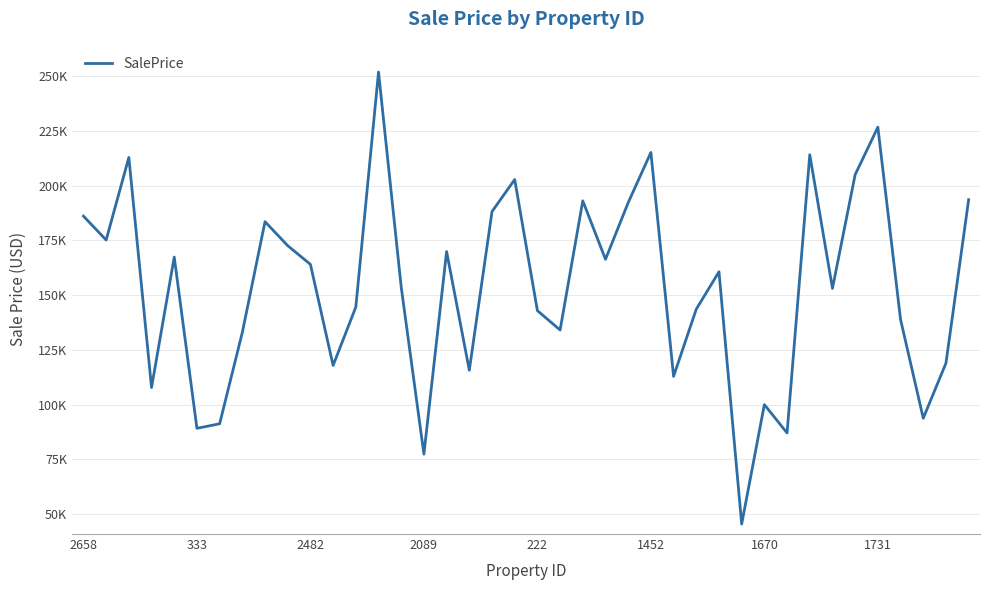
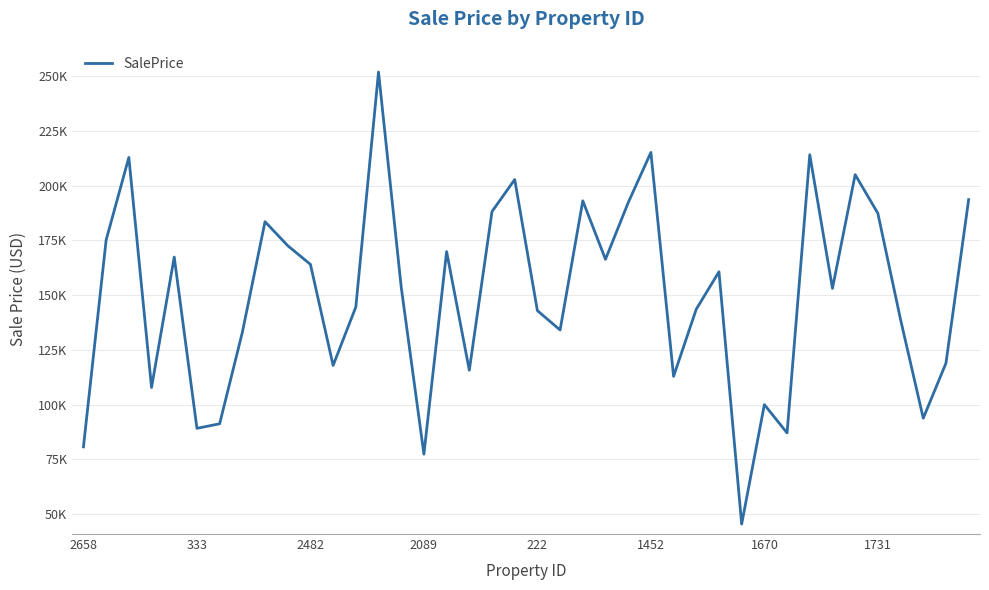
2658: 186000 -> 81000
1731: 227000 -> 187000
